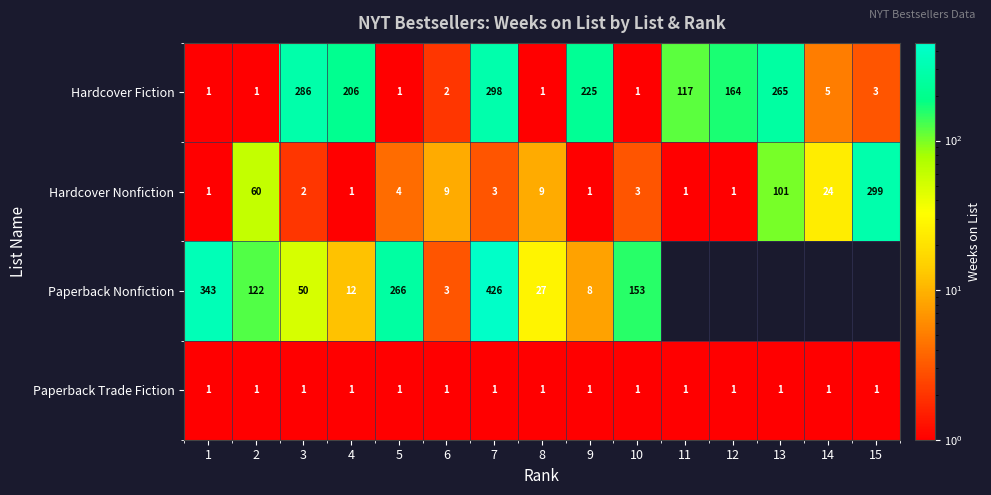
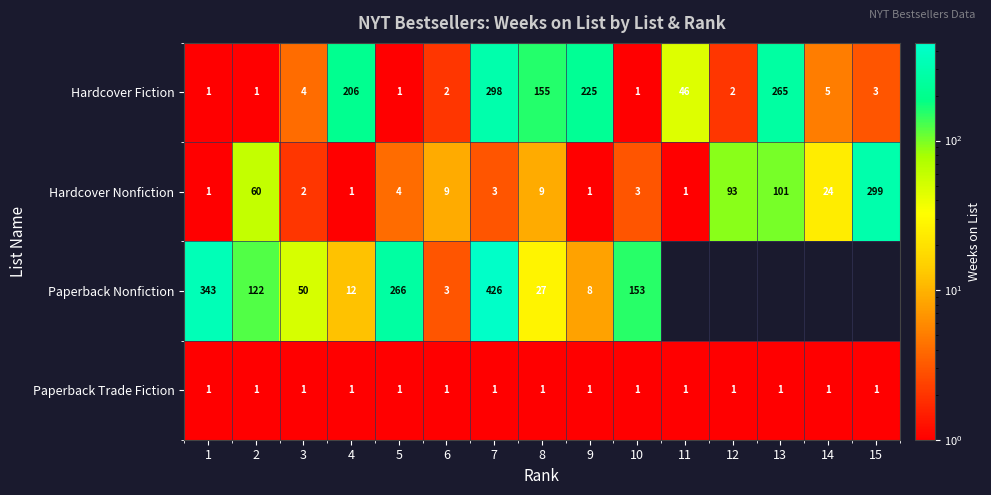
Hardcover Fiction, 3: 286 -> 4
Hardcover Fiction, 8: 1 -> 155
Hardcover Fiction, 11: 117 -> 46
Hardcover Fiction, 12: 164 -> 2
Hardcover Nonfiction, 12: 1 -> 93
